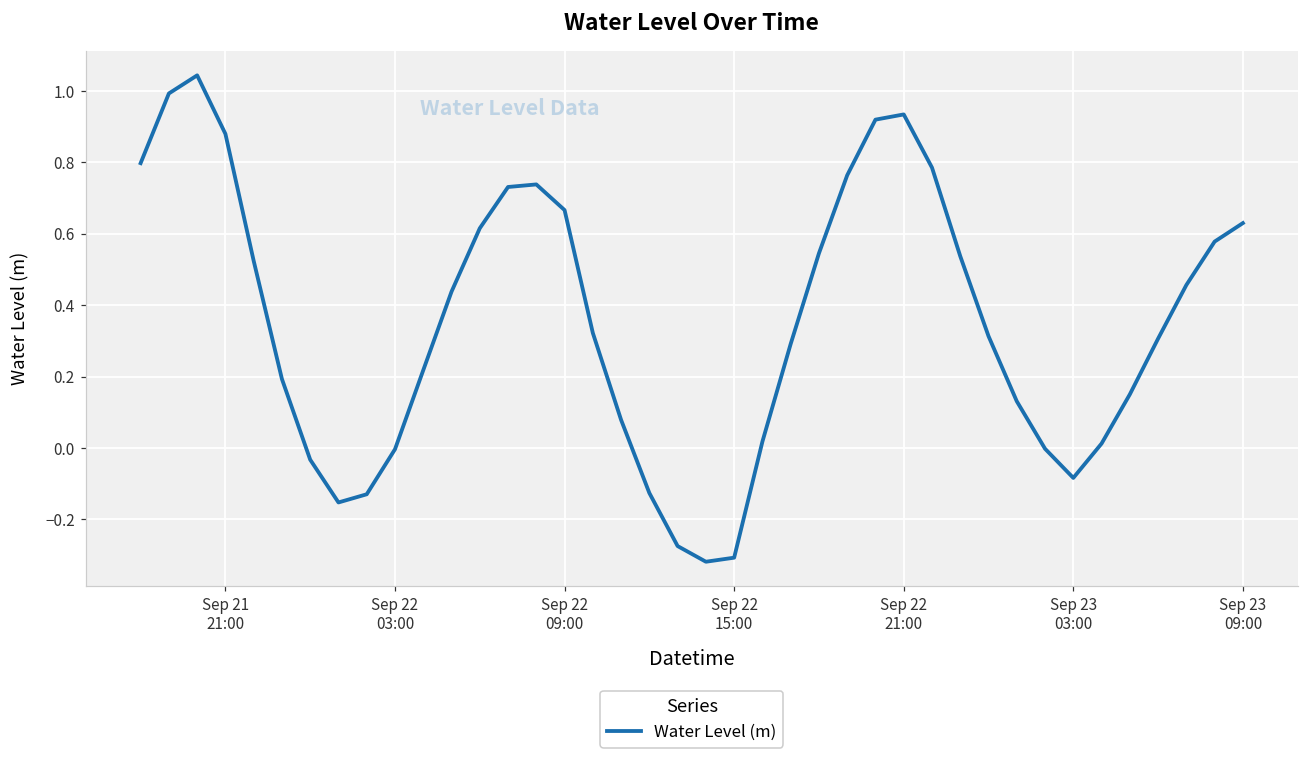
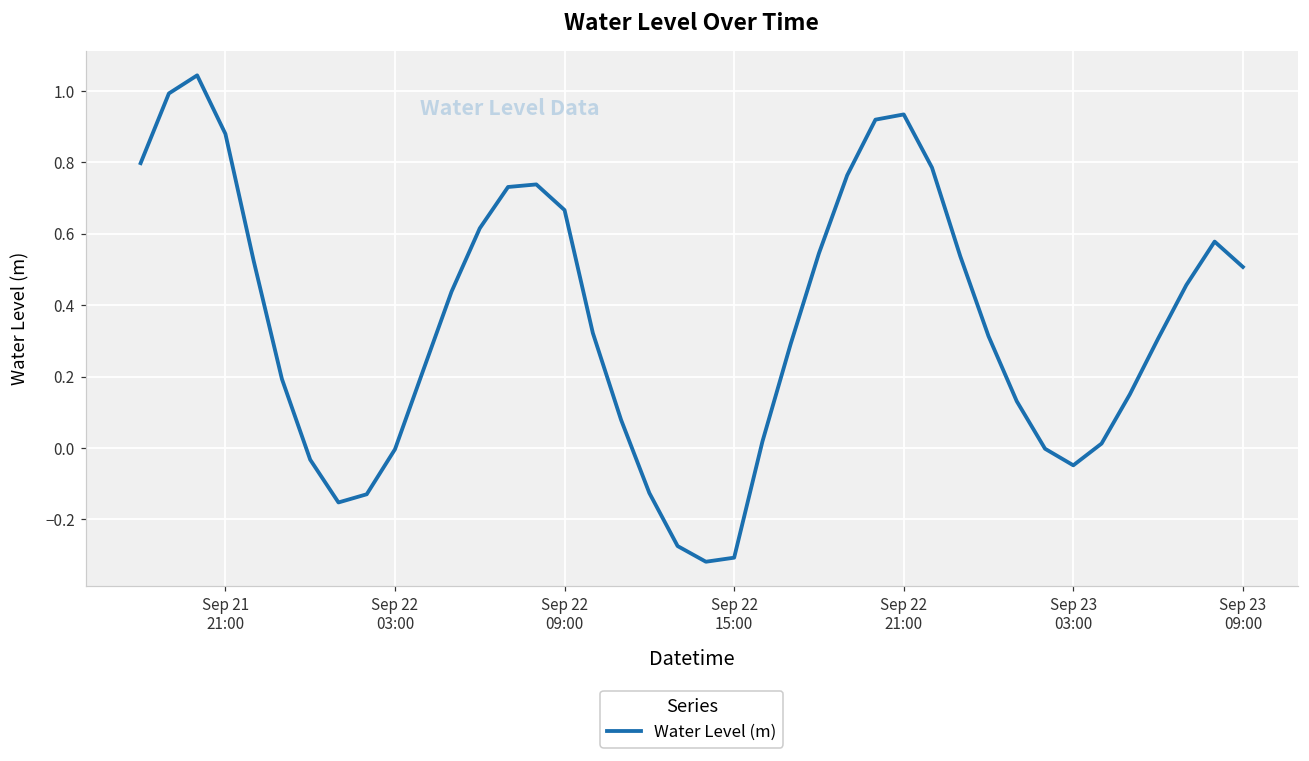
Sep 23 03:00: -0.08 -> -0.05
Sep 23 09:00: 0.63 -> 0.51
